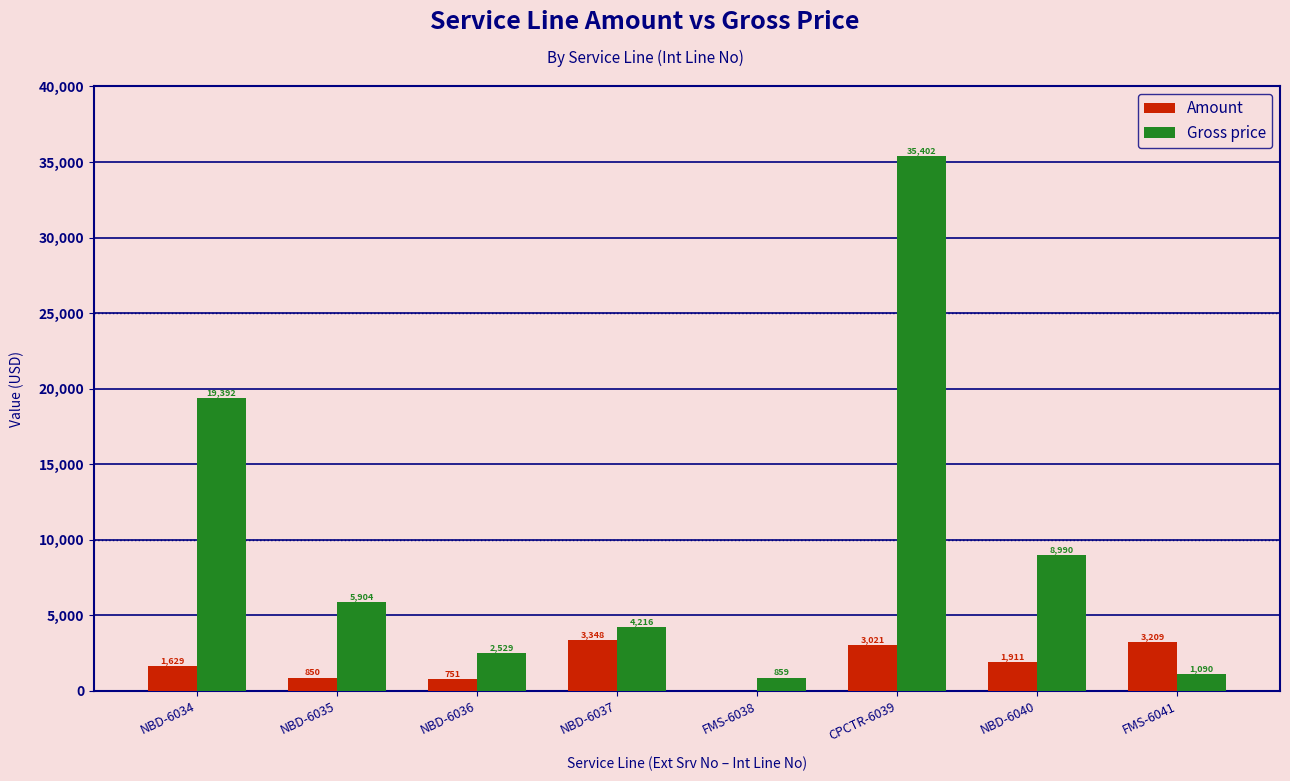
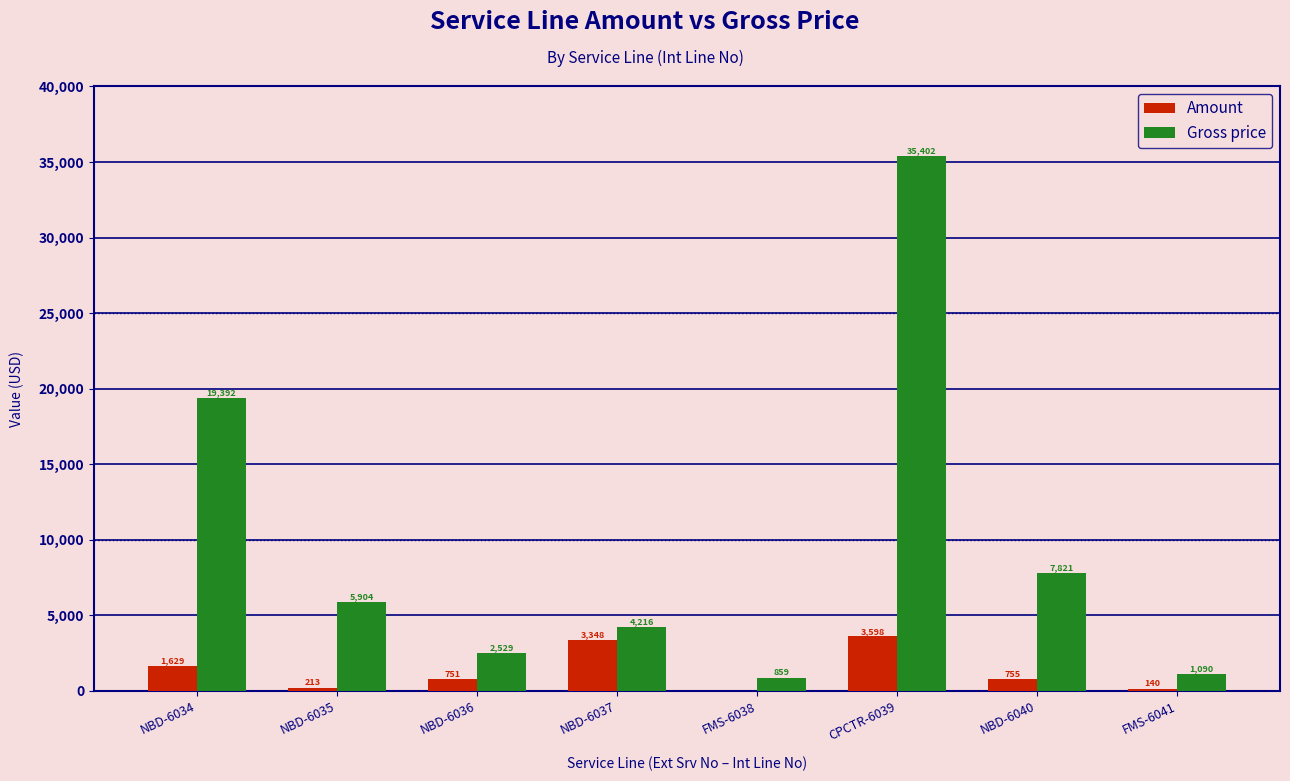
Amount, NBD-6035: 850 -> 213
Amount, CPCTR-6039: 3,021 -> 3,598
Amount, NBD-6040: 1,911 -> 755
Gross price, NBD-6040: 8,990 -> 7,821
Amount, FMS-6041: 3,209 -> 140
